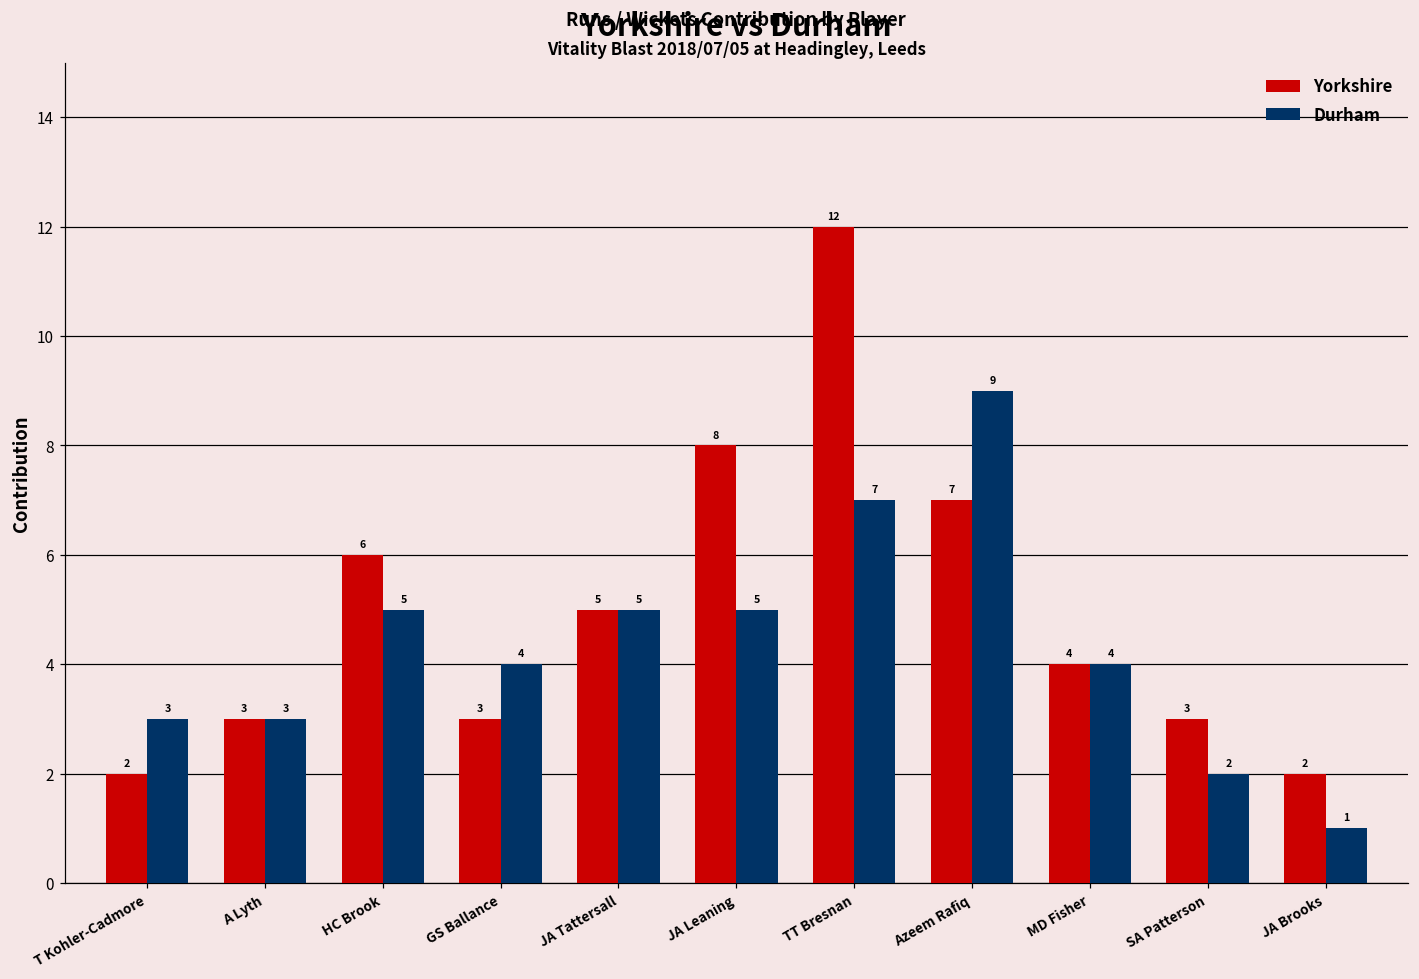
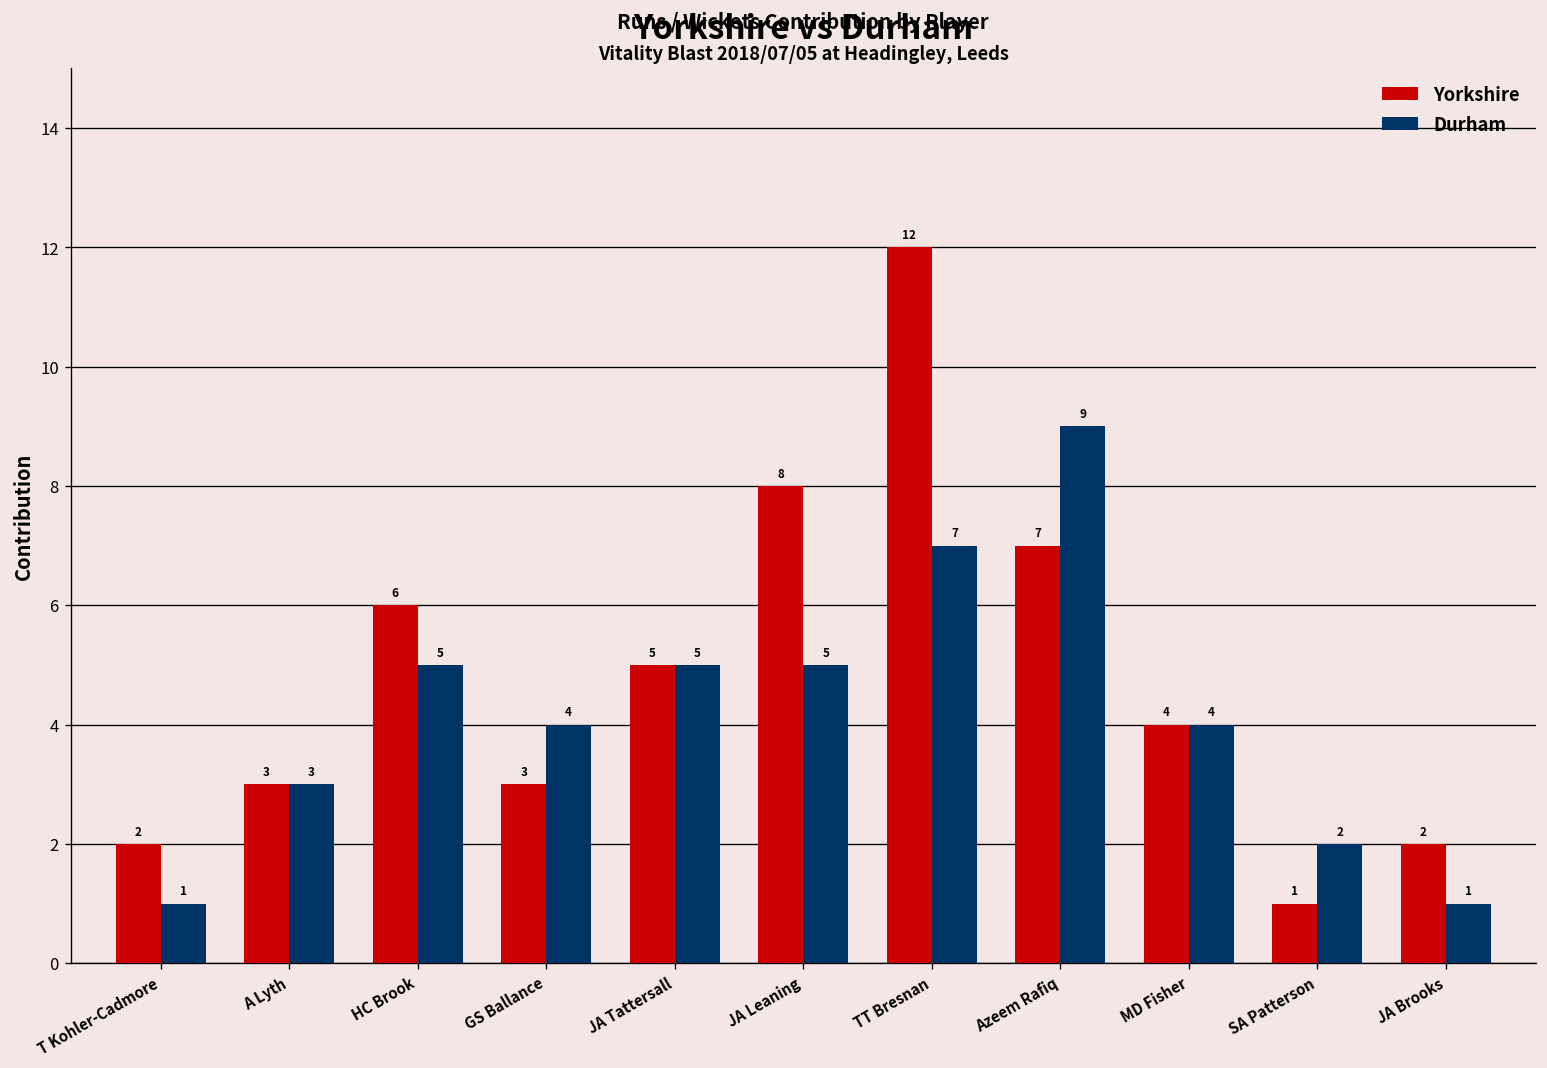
Durham, T Kohler-Cadmore: 3 -> 1
Yorkshire, SA Patterson: 3 -> 1
